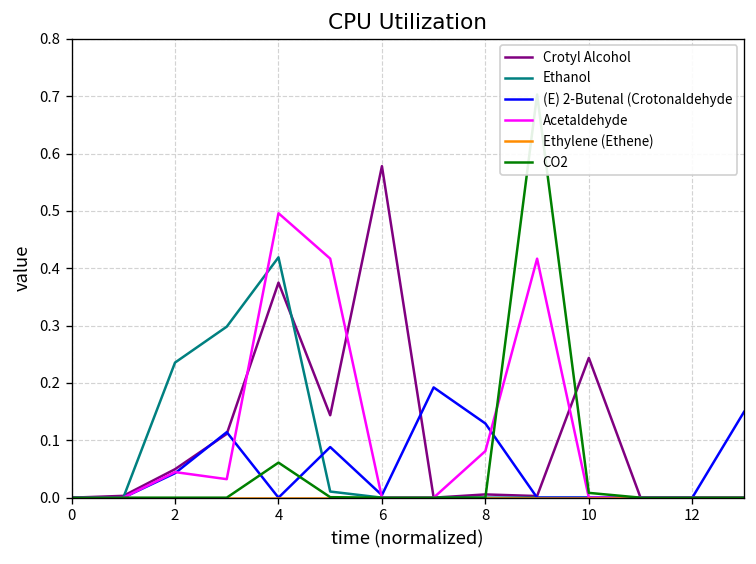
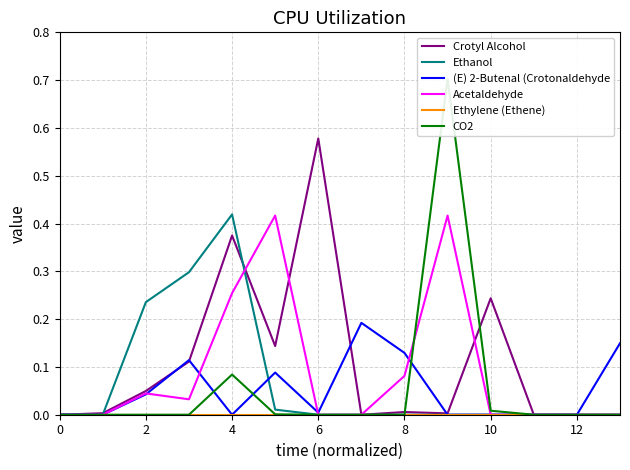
Acetaldehyde, 4: 0.50 -> 0.25
CO2, 4: 0.06 -> 0.08
